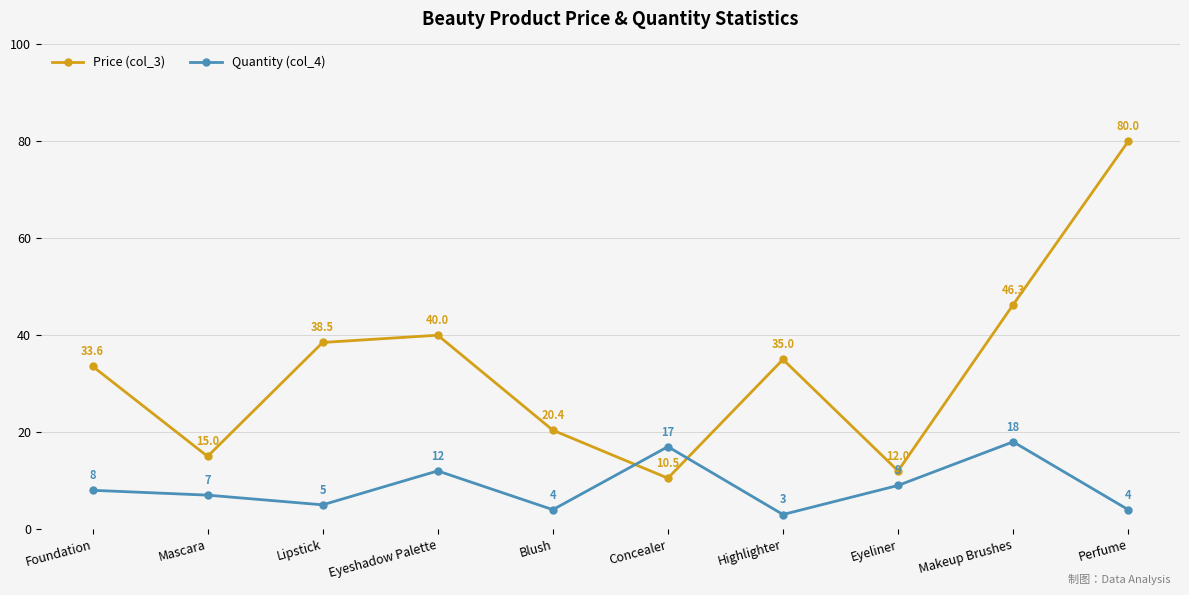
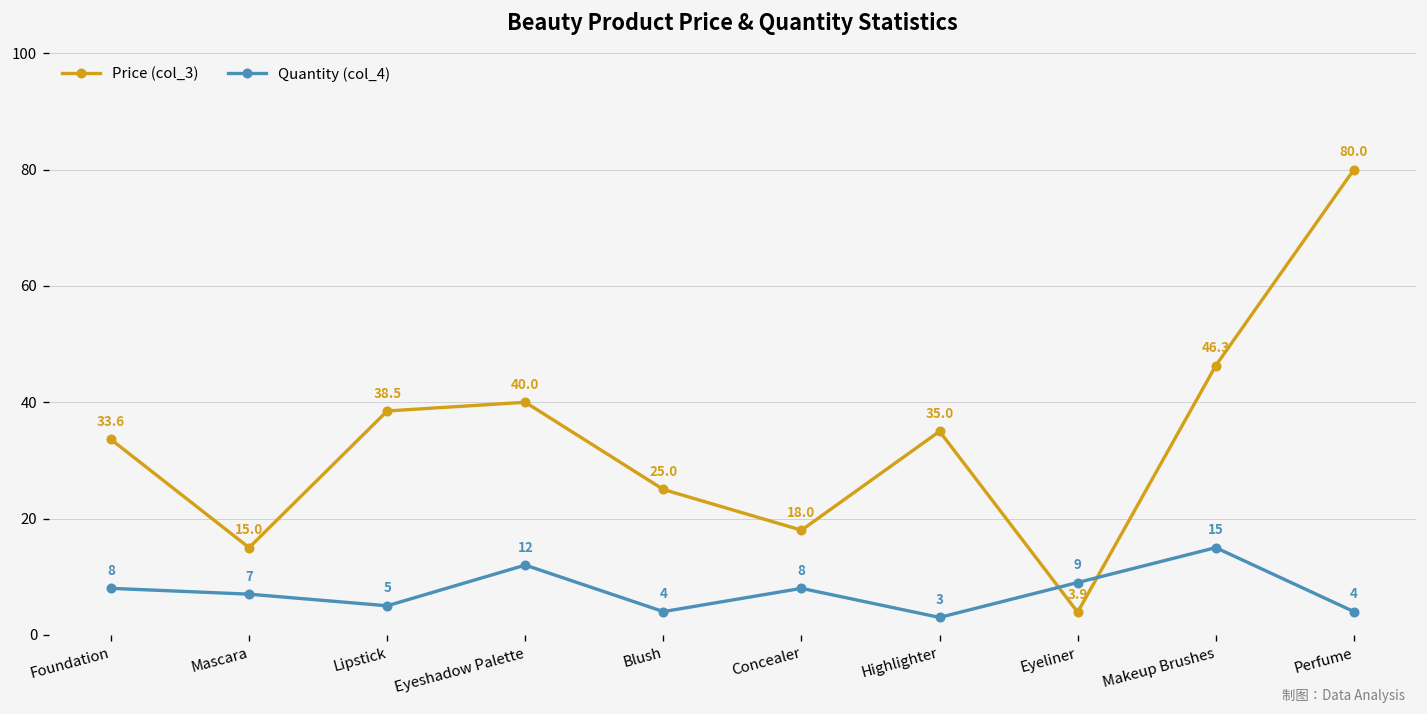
Price (col_3), Blush: 20.4 -> 25.0
Price (col_3), Concealer: 10.5 -> 18.0
Quantity (col_4), Concealer: 17 -> 8
Price (col_3), Eyeliner: 12.0 -> 3.9
Quantity (col_4), Makeup Brushes: 18 -> 15
